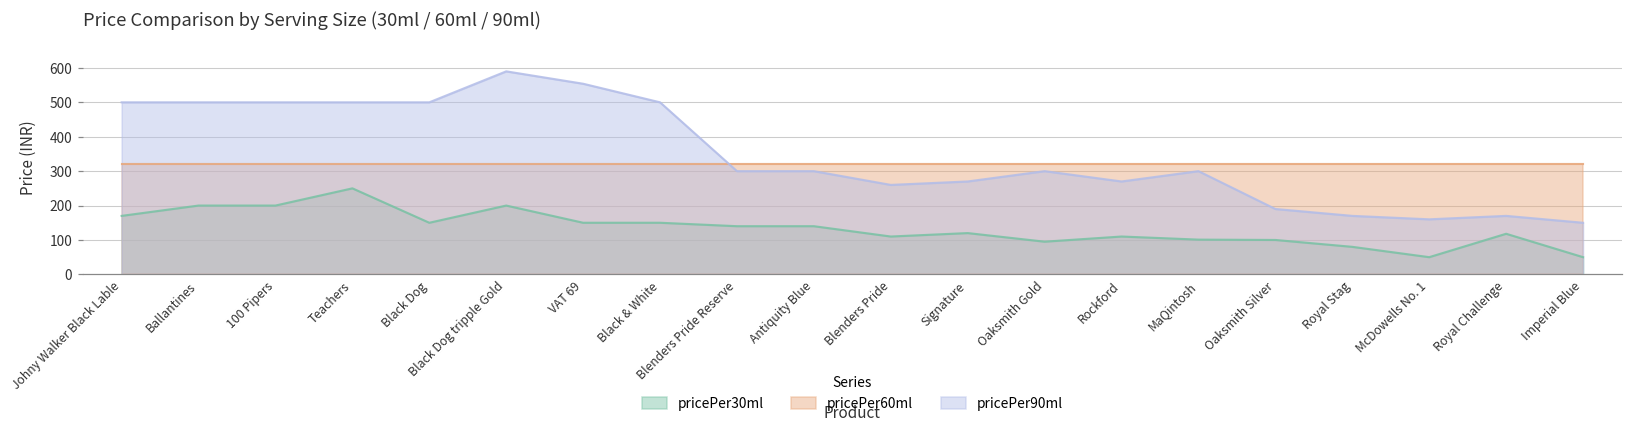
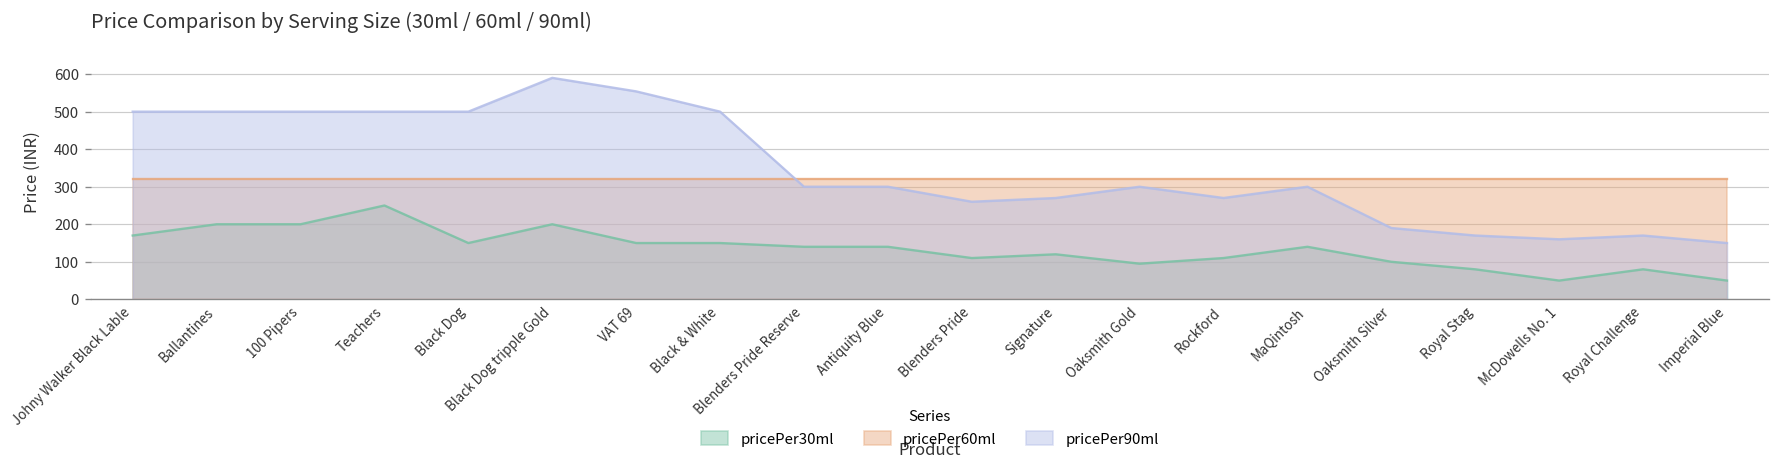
pricePer30ml, MaQintosh: 100 -> 140
pricePer30ml, Royal Challenge: 120 -> 80
